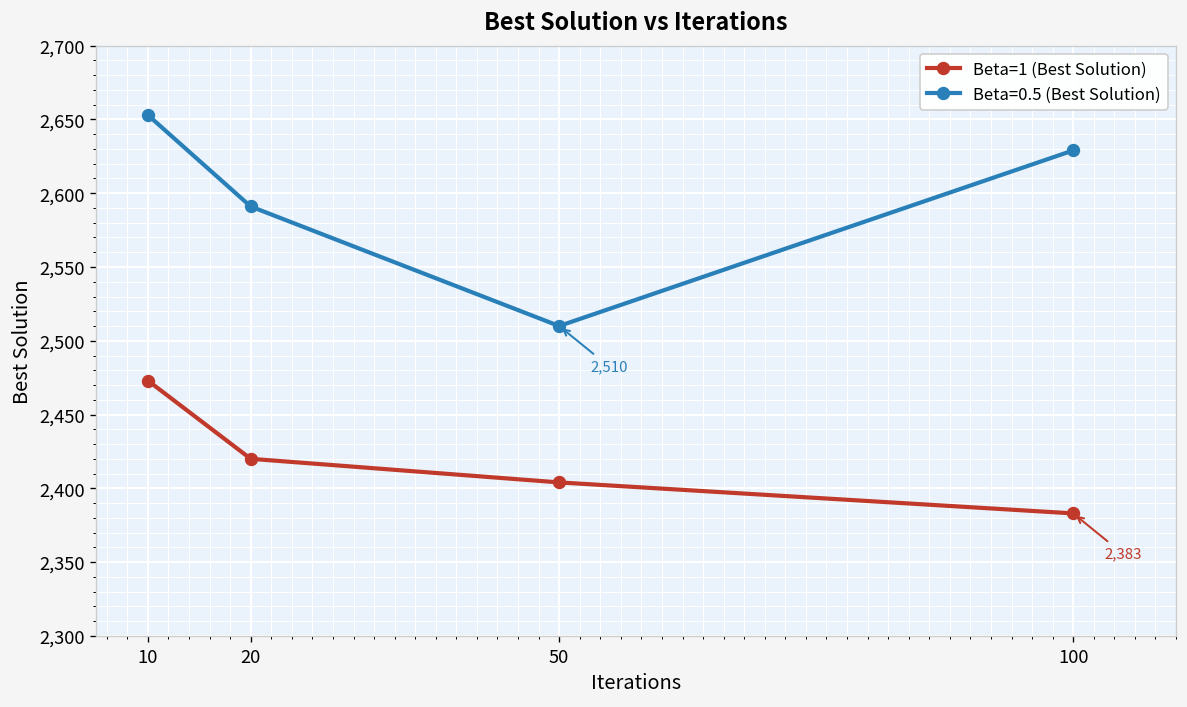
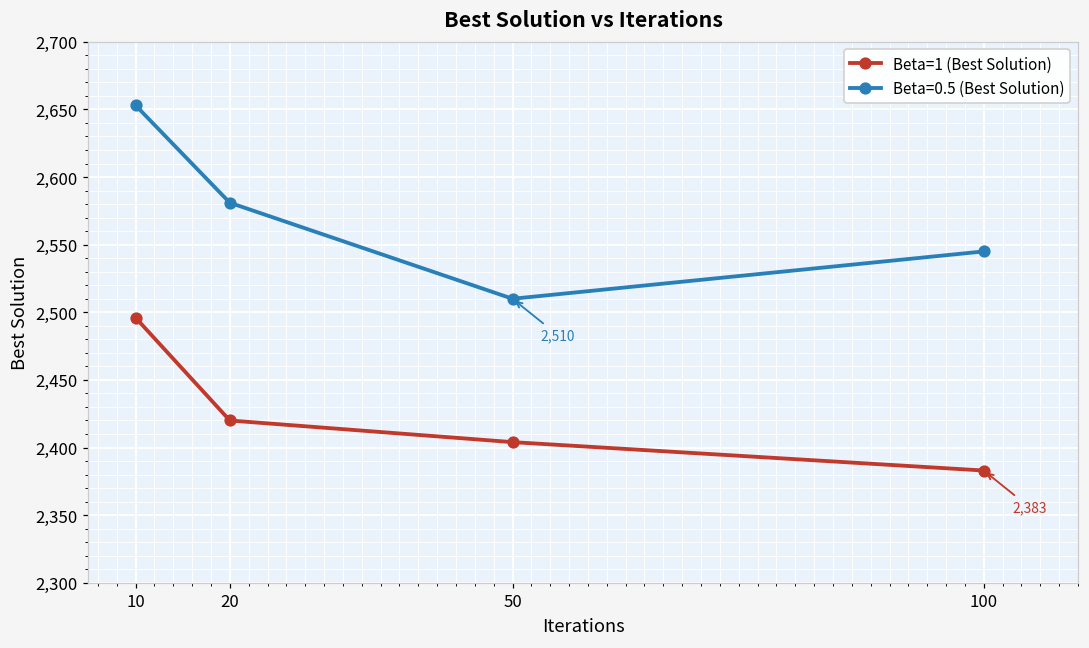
Beta=1 (Best Solution), 10: 2,473 -> 2,496
Beta=0.5 (Best Solution), 20: 2,591 -> 2,581
Beta=0.5 (Best Solution), 100: 2,629 -> 2,545
